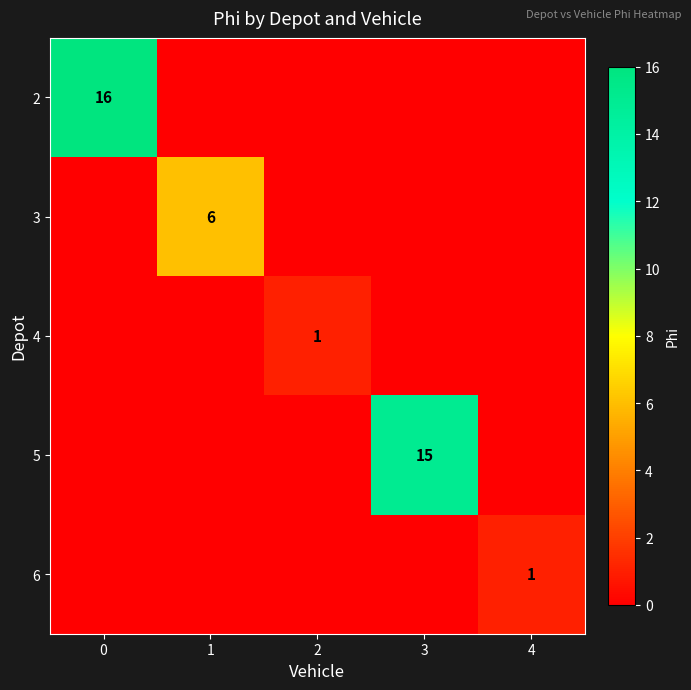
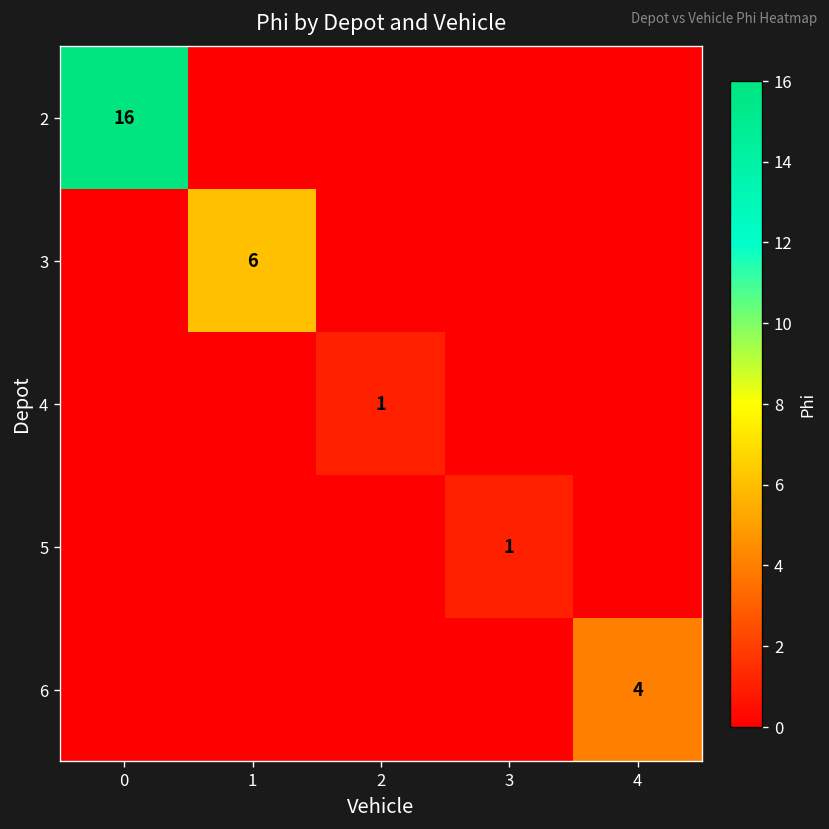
5, 3: 15 -> 1
6, 4: 1 -> 4
